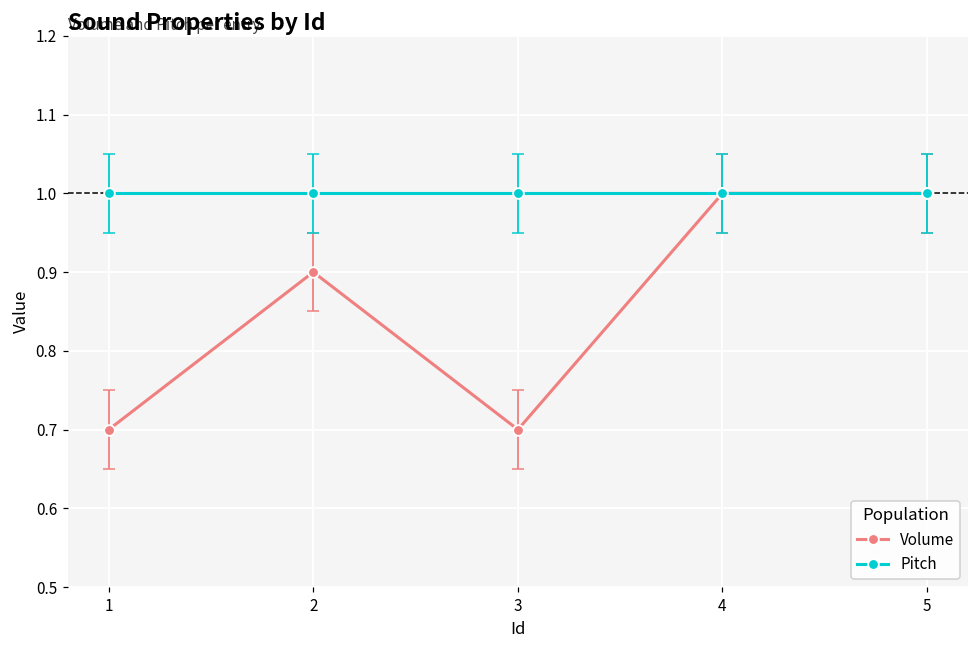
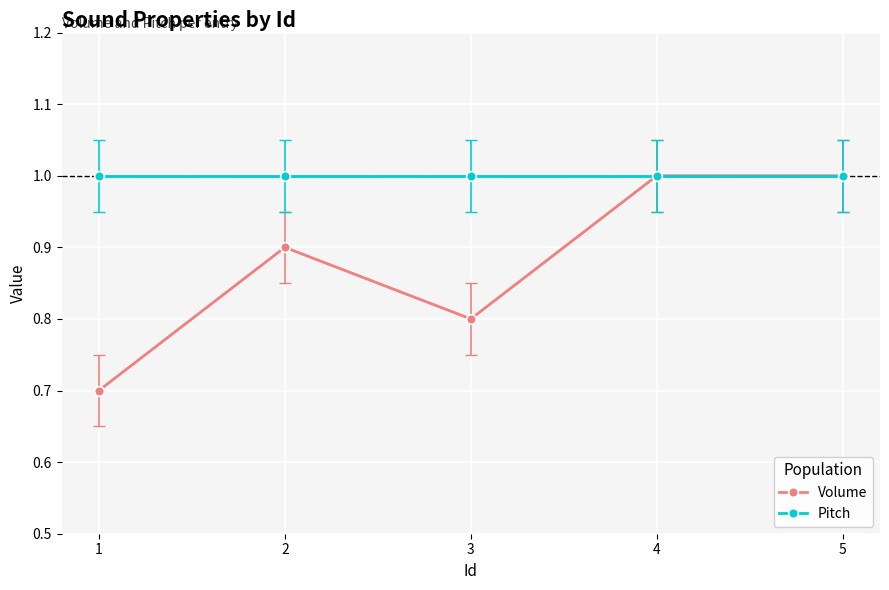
Volume, 3: 0.7 -> 0.8
